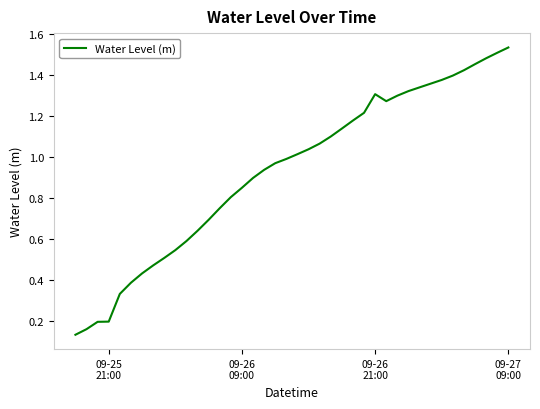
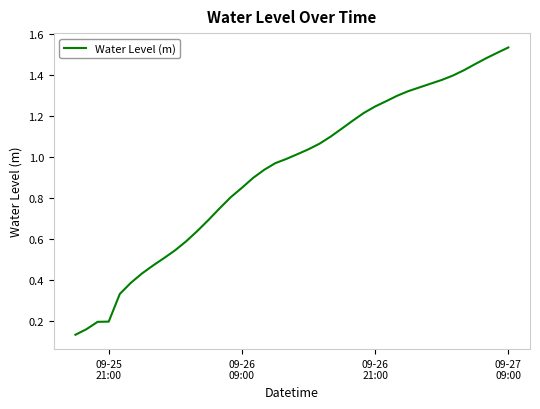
09-26 21:00: 1.31 -> 1.25
